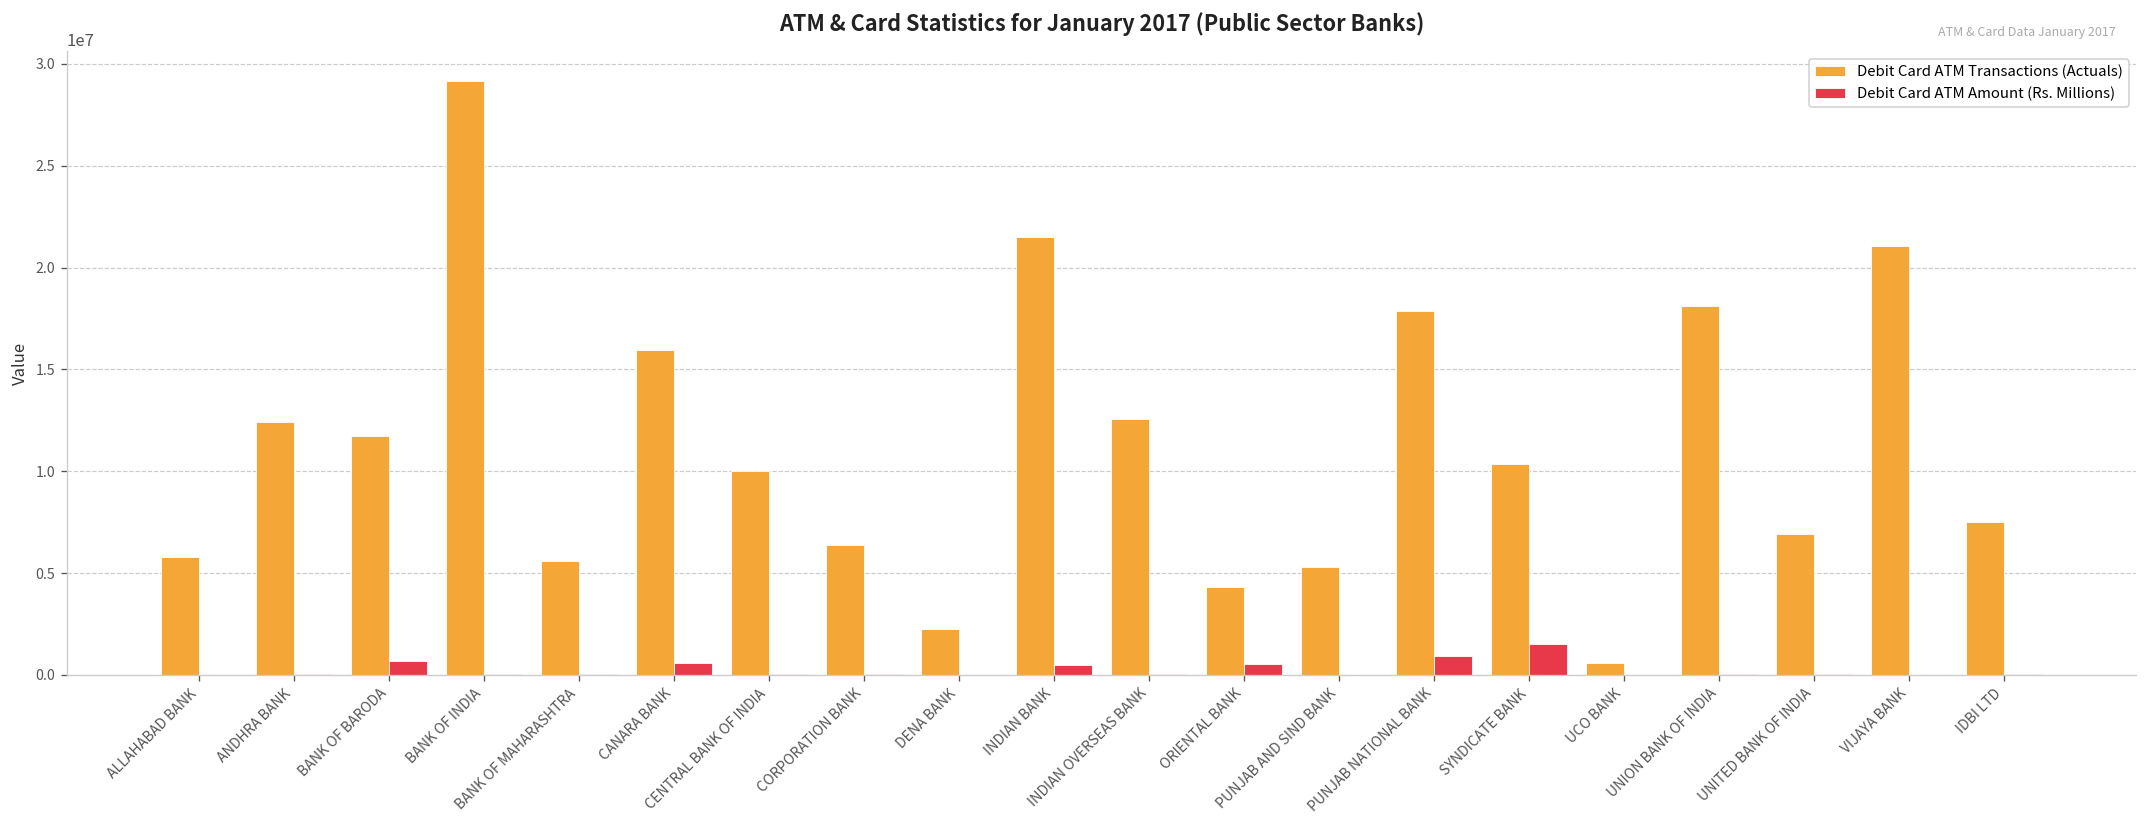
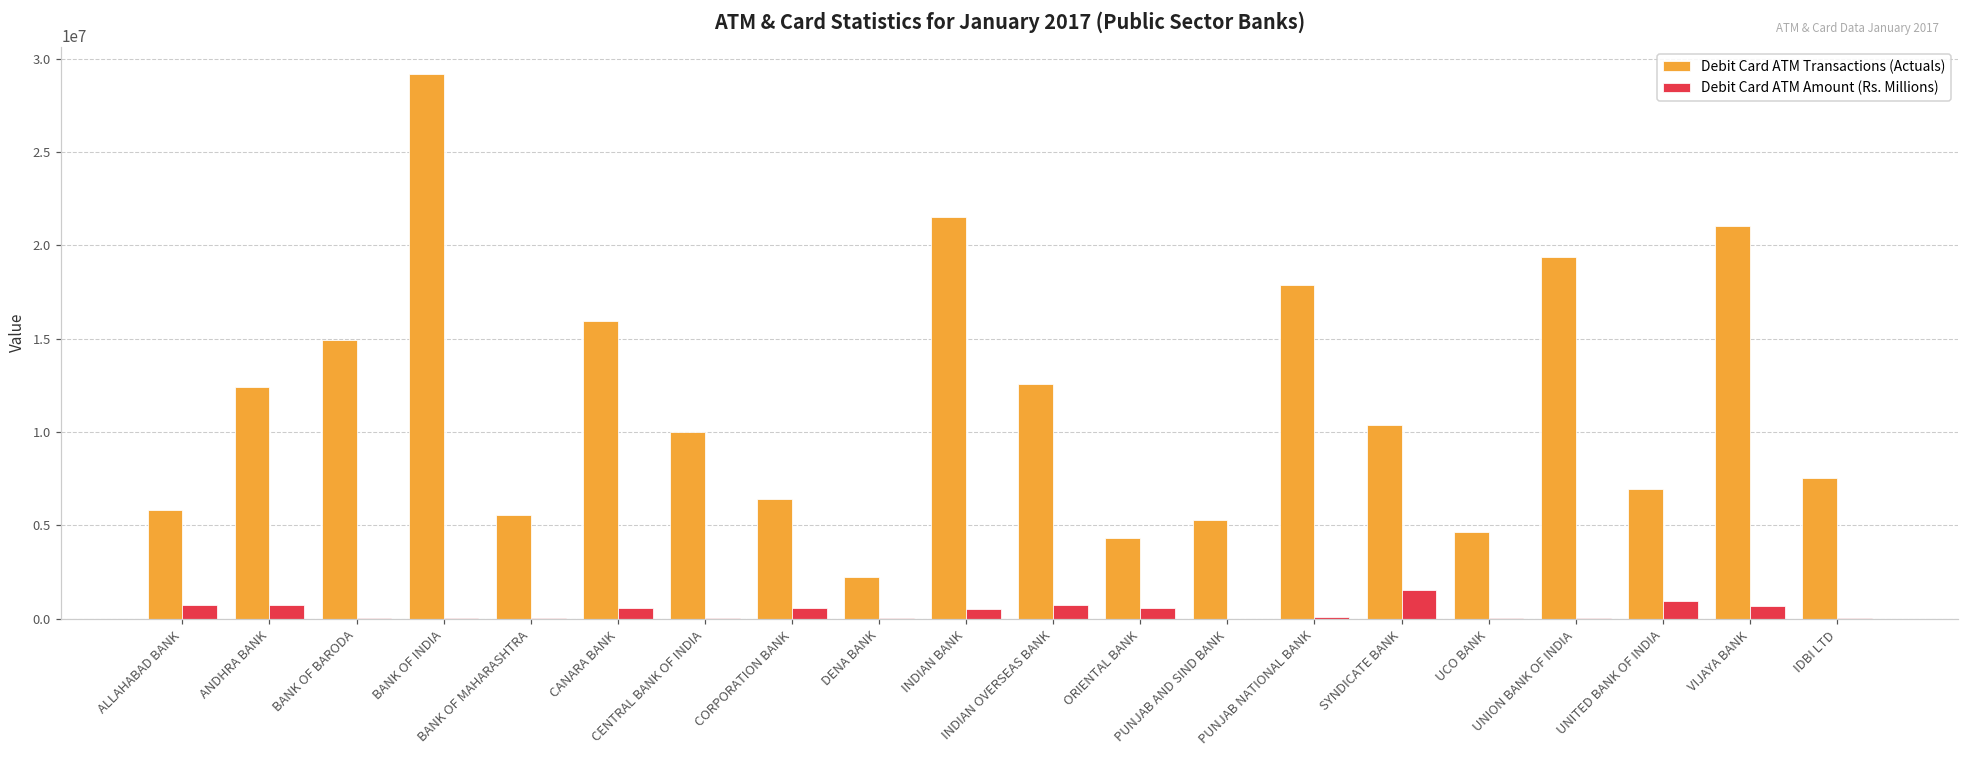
Debit Card ATM Amount (Rs. Millions), ALLAHABAD BANK: 0 -> 700000
Debit Card ATM Amount (Rs. Millions), ANDHRA BANK: 0 -> 700000
Debit Card ATM Transactions (Actuals), BANK OF BARODA: 11700000 -> 14900000
Debit Card ATM Amount (Rs. Millions), BANK OF BARODA: 700000 -> 100000
Debit Card ATM Amount (Rs. Millions), CORPORATION BANK: 0 -> 600000
Debit Card ATM Amount (Rs. Millions), INDIAN OVERSEAS BANK: 0 -> 700000
Debit Card ATM Amount (Rs. Millions), PUNJAB NATIONAL BANK: 900000 -> 100000
Debit Card ATM Transactions (Actuals), UCO BANK: 600000 -> 4600000
Debit Card ATM Transactions (Actuals), UNION BANK OF INDIA: 18100000 -> 19400000
Debit Card ATM Amount (Rs. Millions), UNITED BANK OF INDIA: 0 -> 900000
Debit Card ATM Amount (Rs. Millions), VIJAYA BANK: 0 -> 700000
